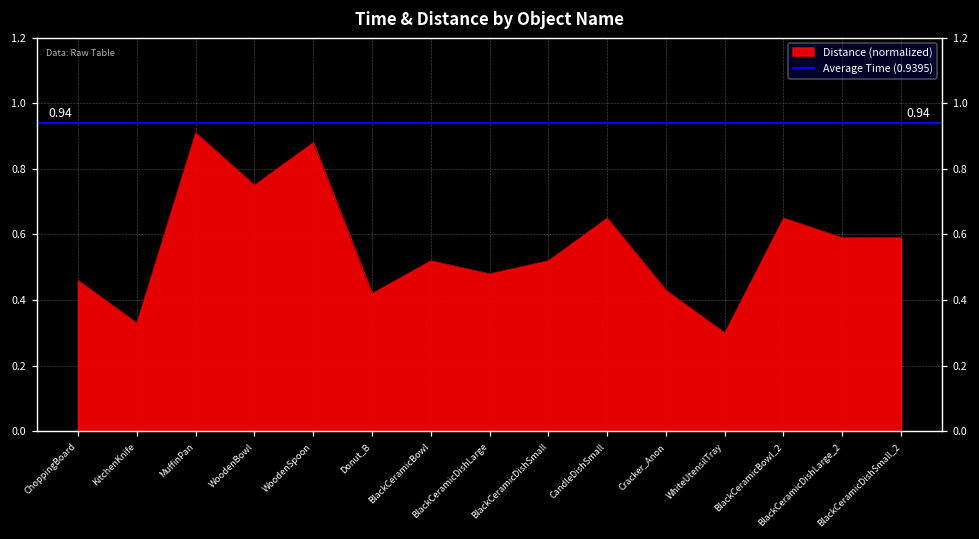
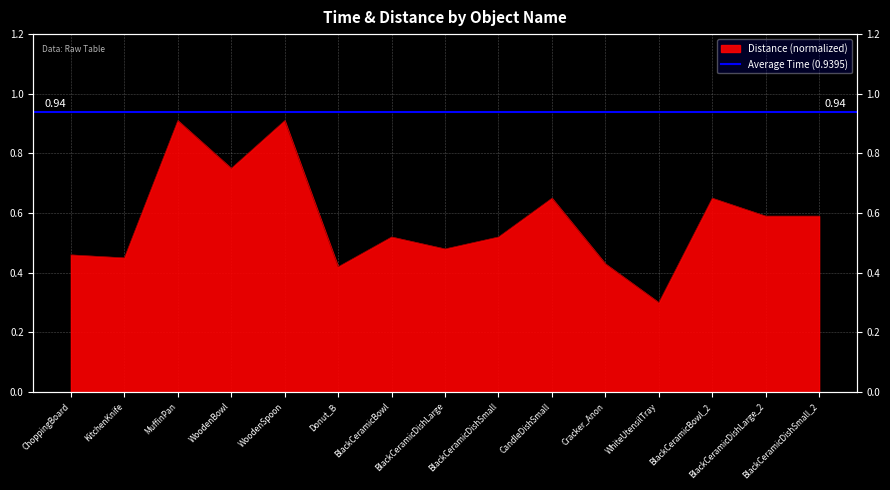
KitchenKnife: 0.33 -> 0.45
WoodenSpoon: 0.88 -> 0.91
